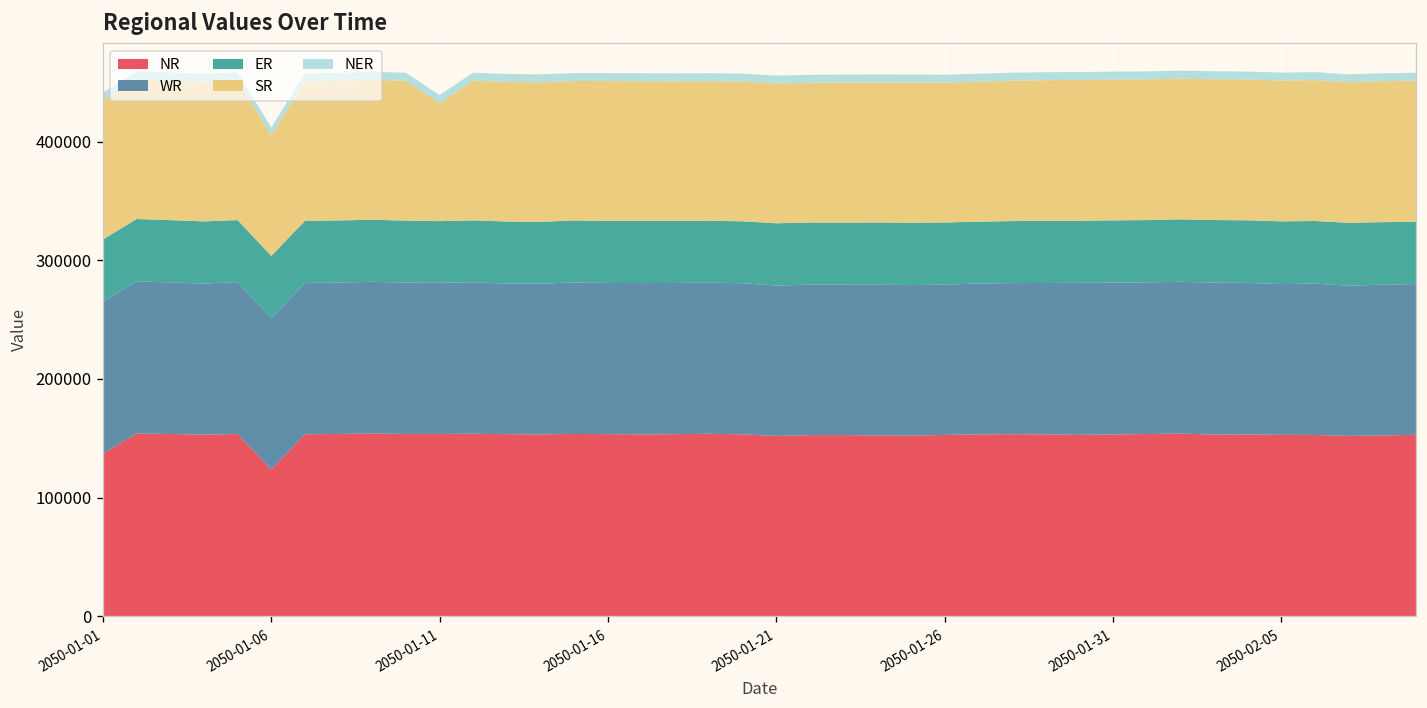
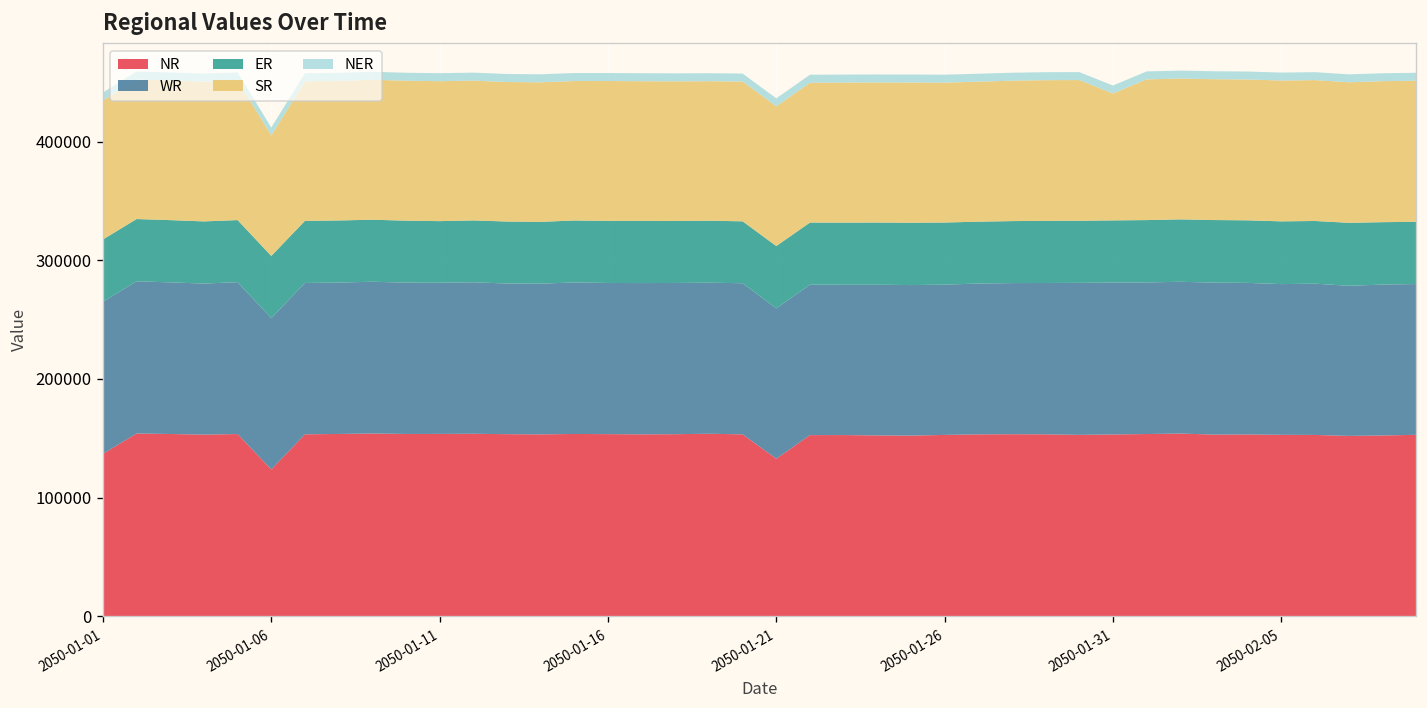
SR, 2050-01-11: 100000 -> 120000
NR, 2050-01-21: 150000 -> 130000
SR, 2050-01-31: 120000 -> 110000
